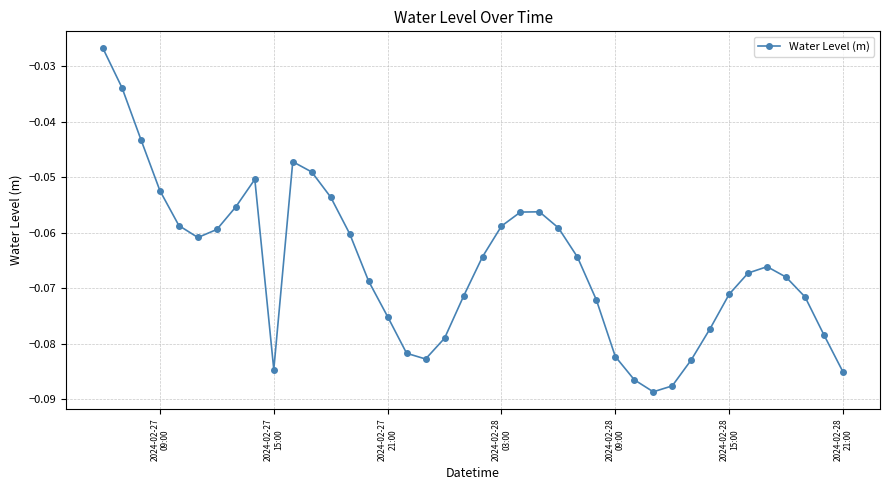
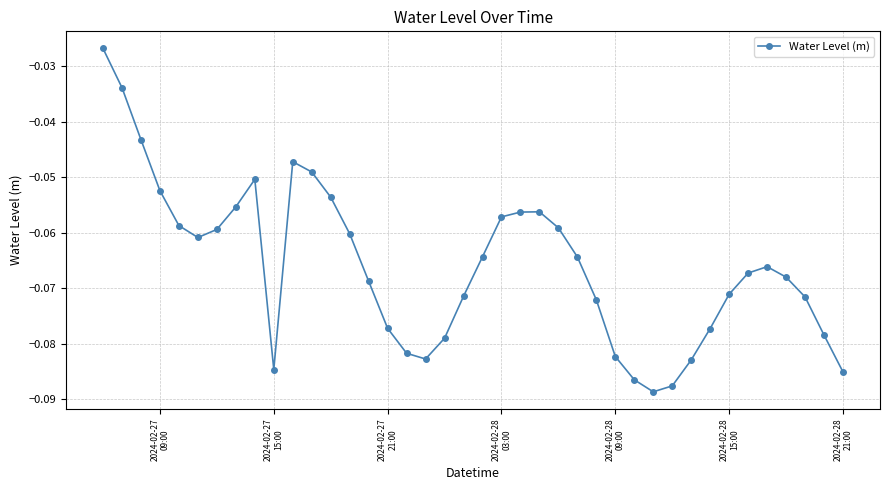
2024-02-27 21:00: -0.075 -> -0.077
2024-02-28 03:00: -0.059 -> -0.057
